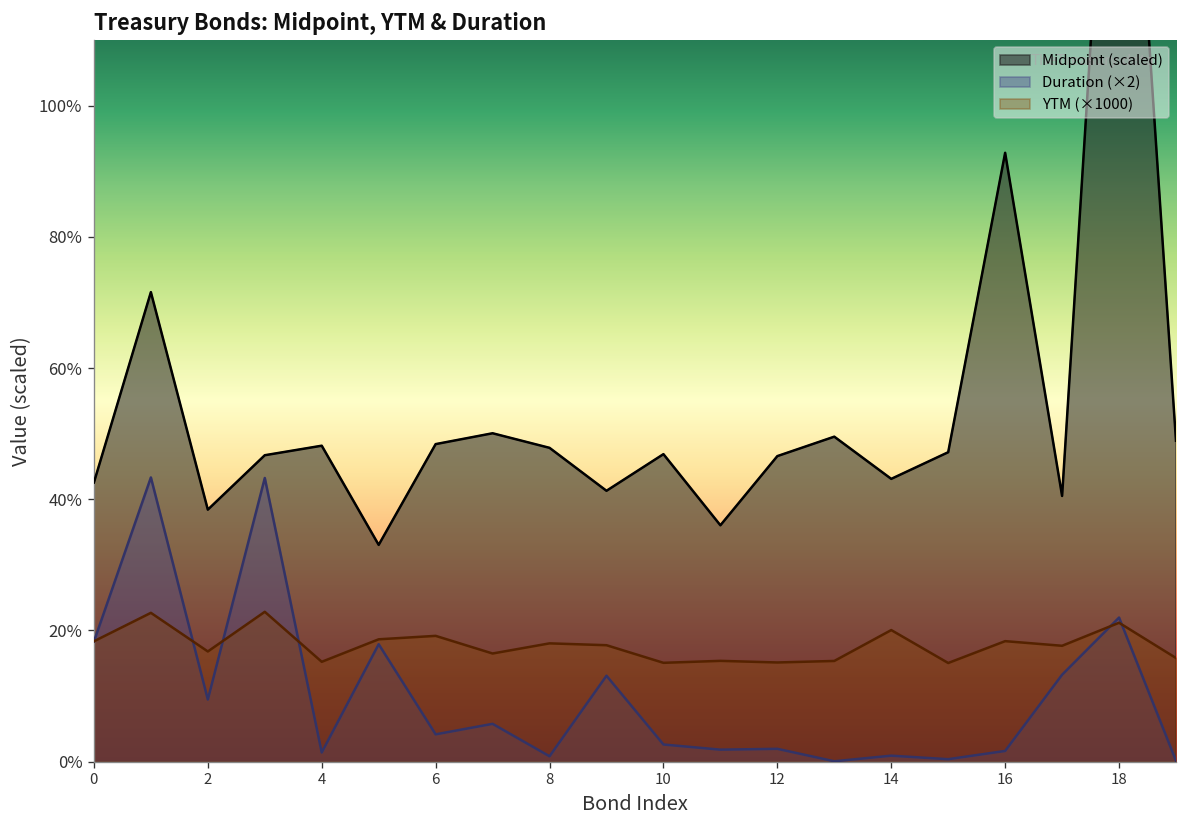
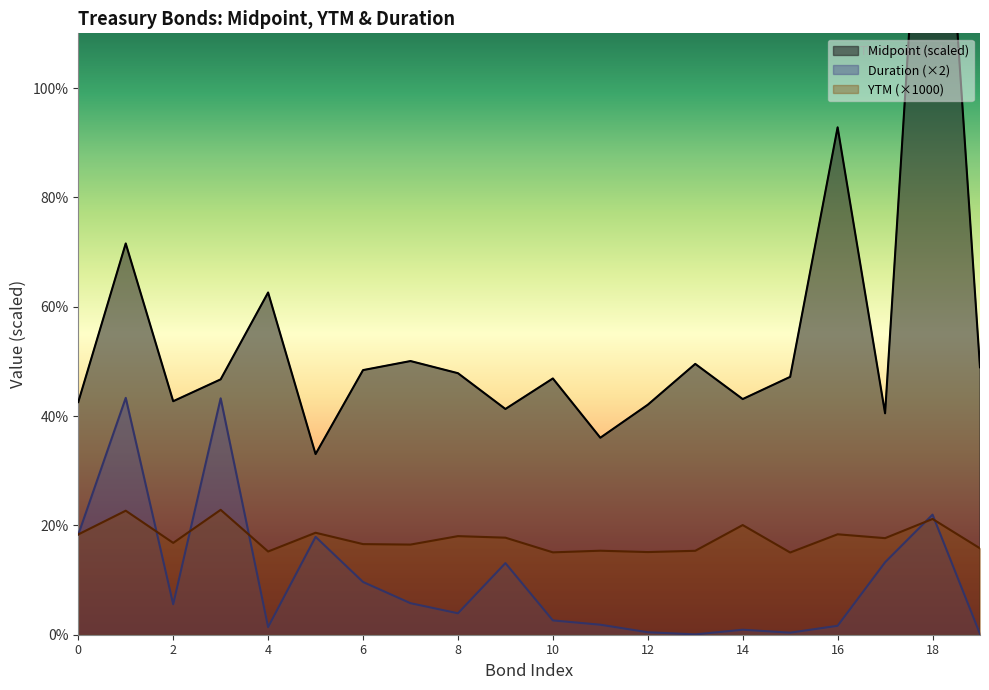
Midpoint (scaled), 2: 38% -> 43%
Duration (×2), 2: 9% -> 6%
Midpoint (scaled), 4: 48% -> 63%
Duration (×2), 6: 4% -> 10%
YTM (×1000), 6: 19% -> 17%
Duration (×2), 8: 1% -> 4%
Midpoint (scaled), 12: 47% -> 42%
Duration (×2), 12: 2% -> 0%
